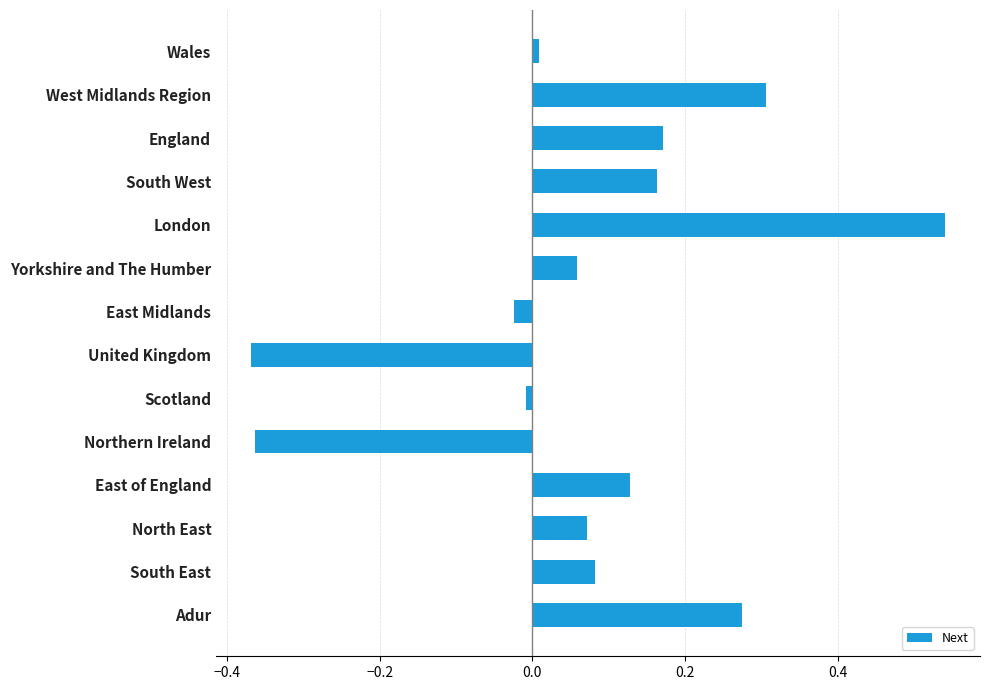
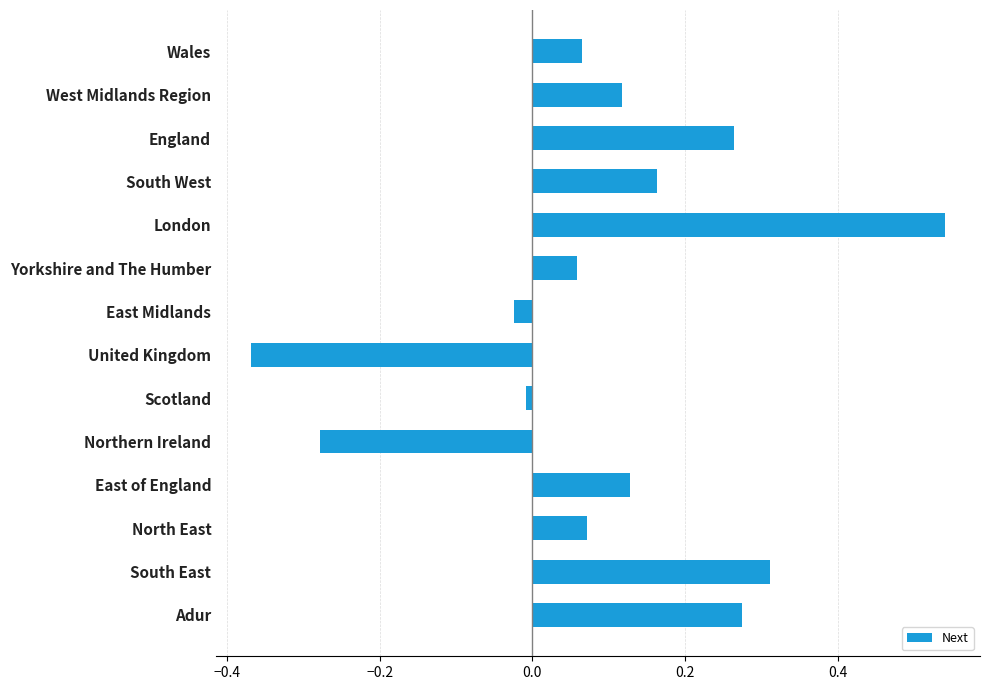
Wales: 0.01 -> 0.07
West Midlands Region: 0.31 -> 0.12
England: 0.17 -> 0.26
Northern Ireland: -0.36 -> -0.28
South East: 0.08 -> 0.31
